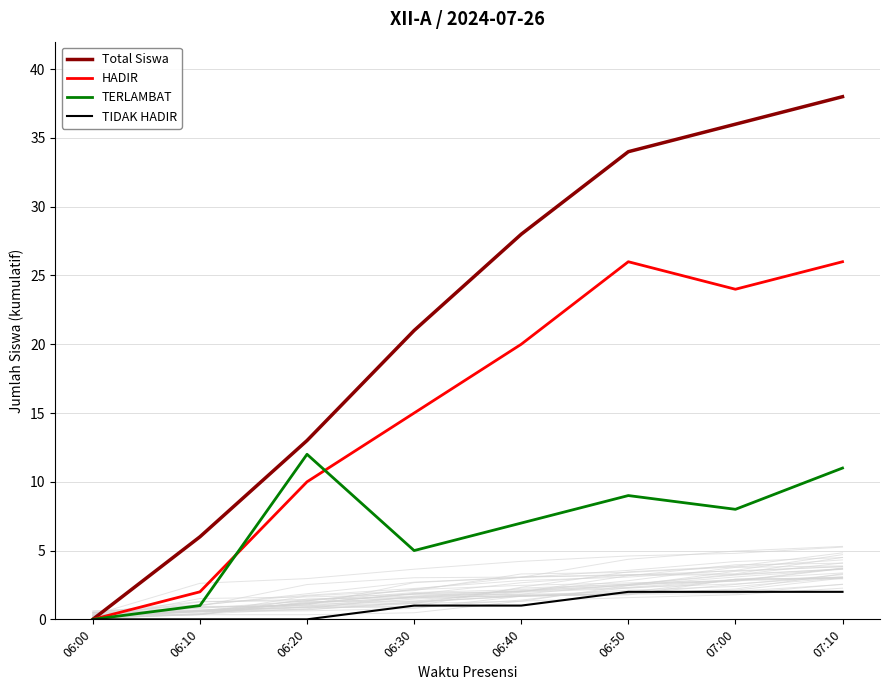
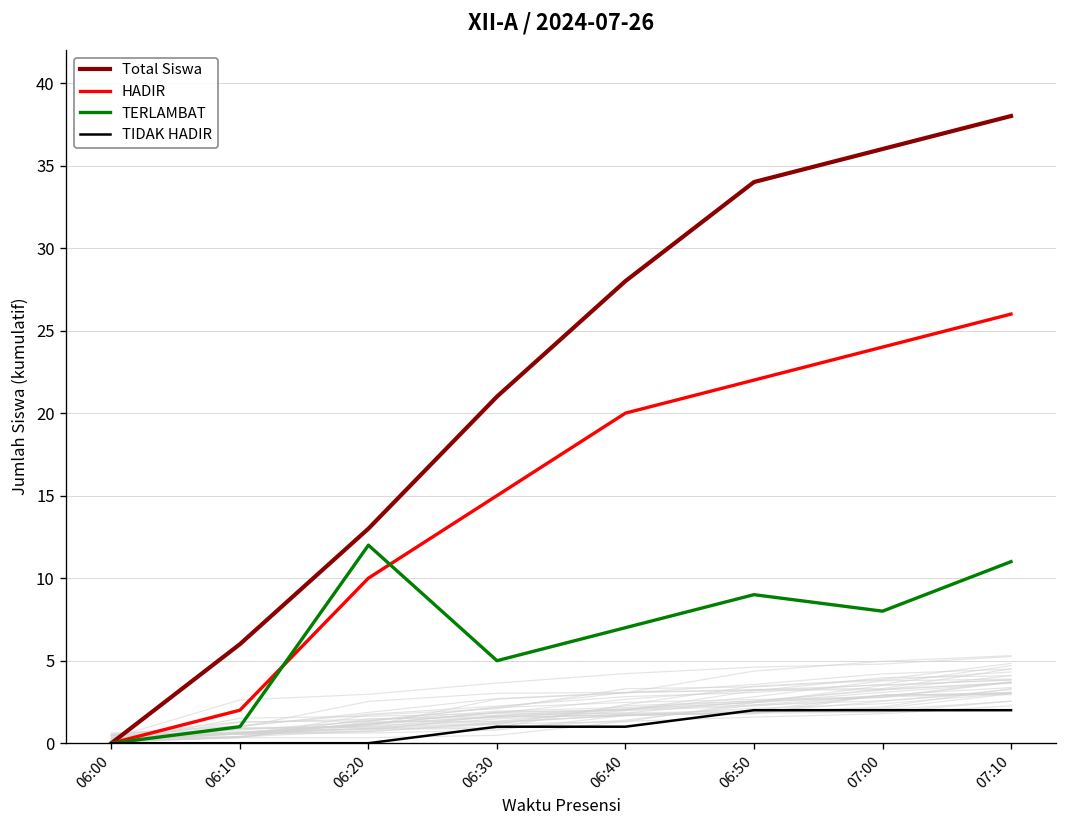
HADIR, 06:50: 26 -> 22
